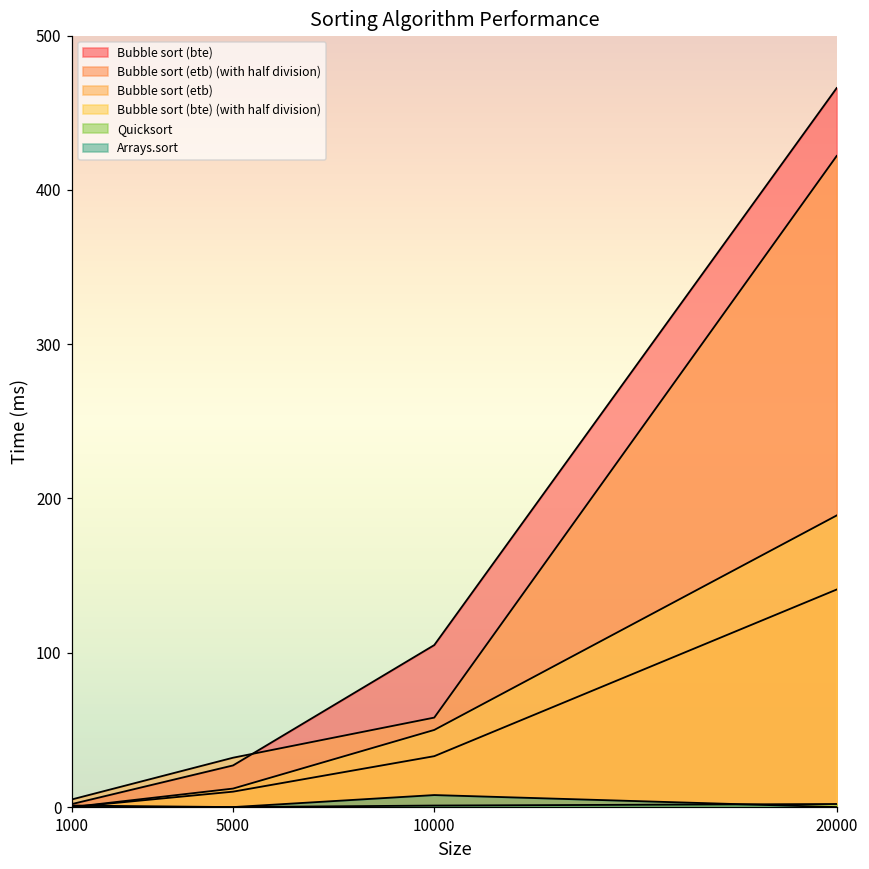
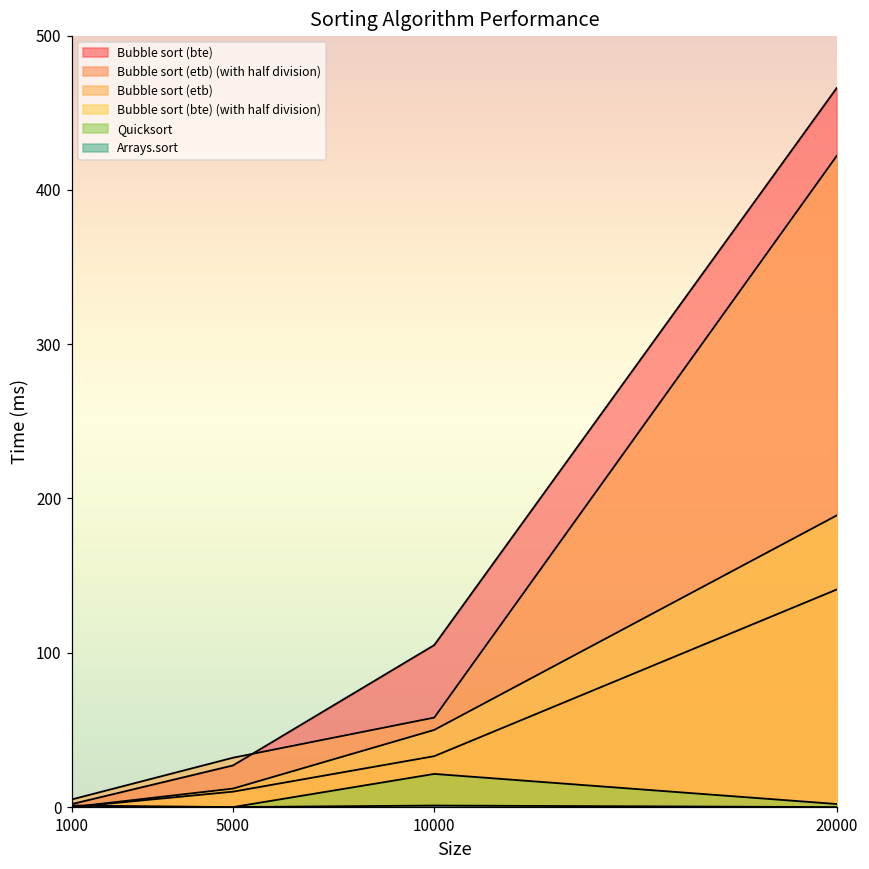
Quicksort, 10000: 1 -> 22
Arrays.sort, 10000: 8 -> 1
